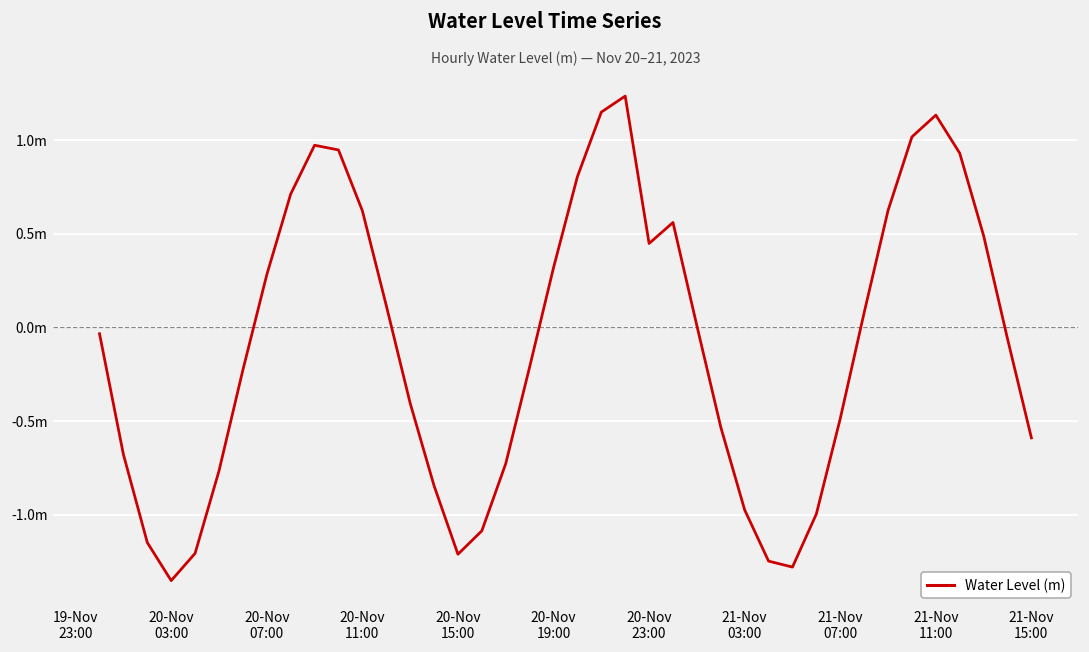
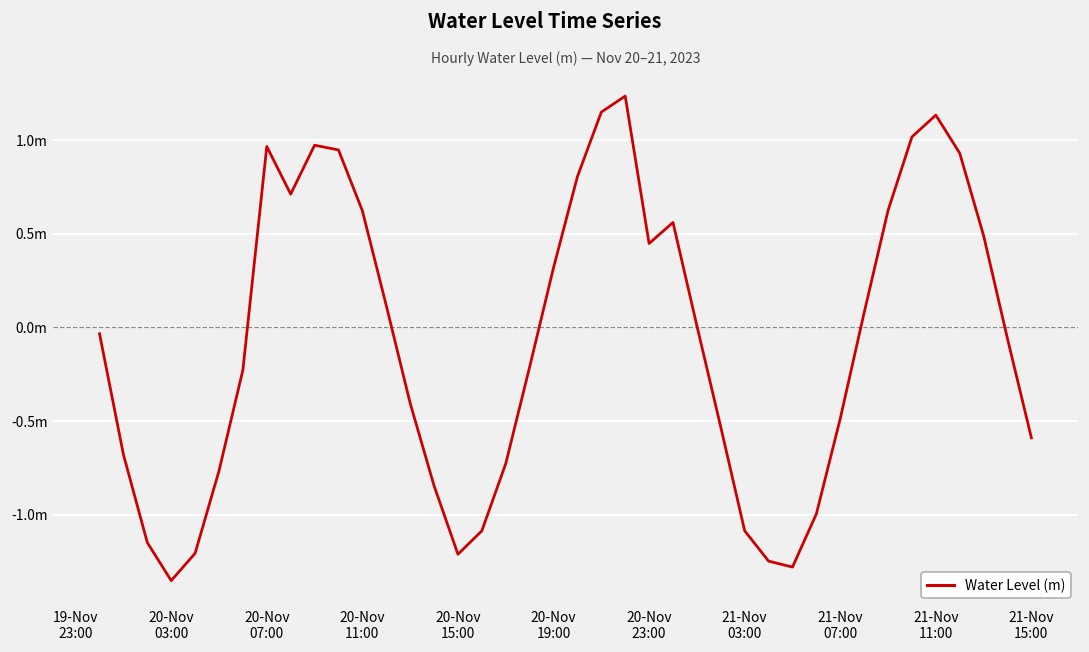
20-Nov 07:00: 0.28m -> 0.97m
21-Nov 03:00: -0.98m -> -1.09m
